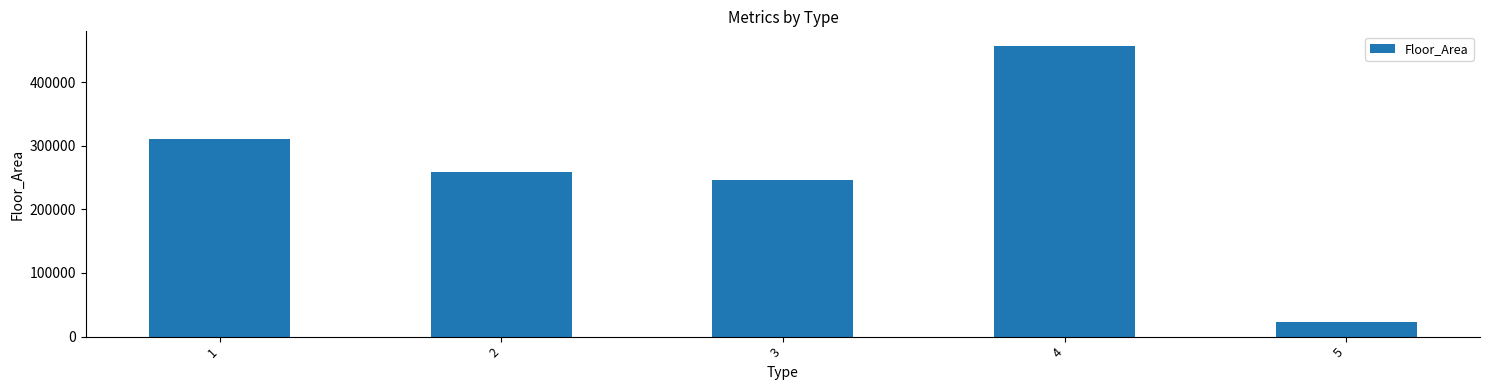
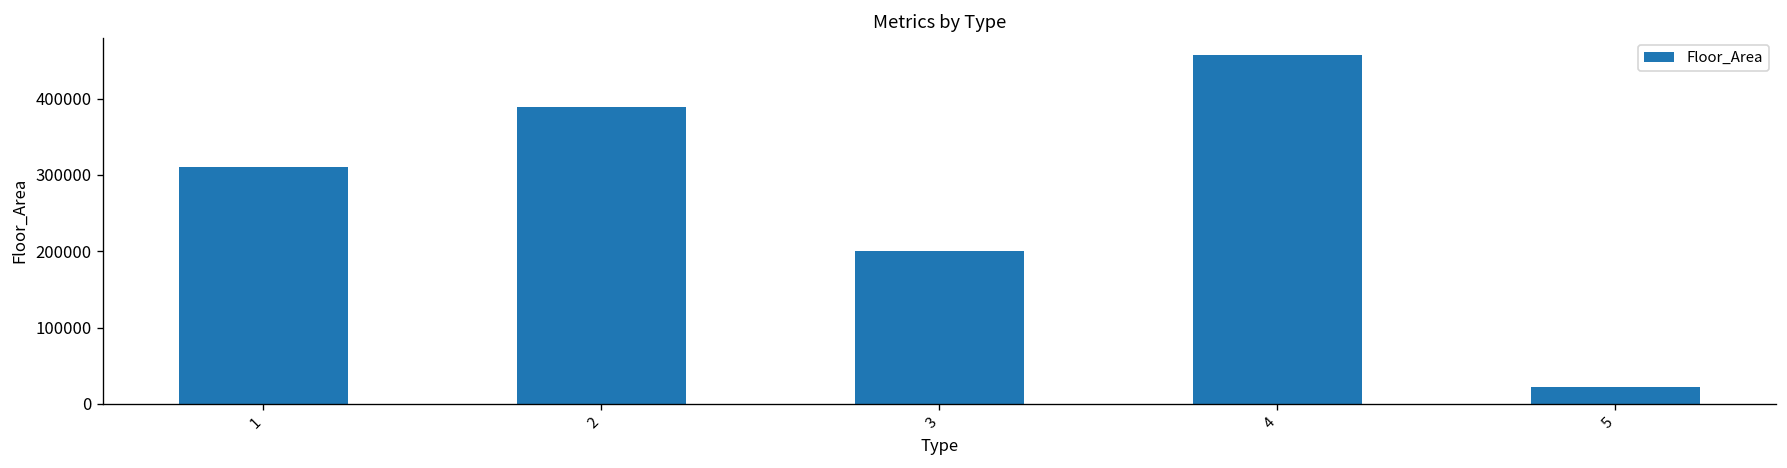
2: 260000 -> 390000
3: 250000 -> 200000
